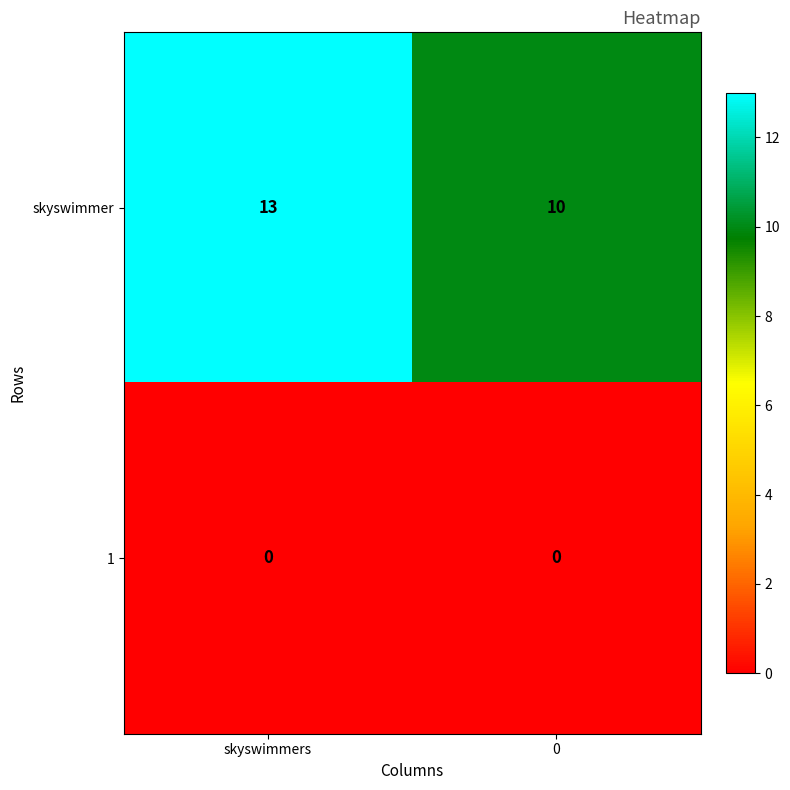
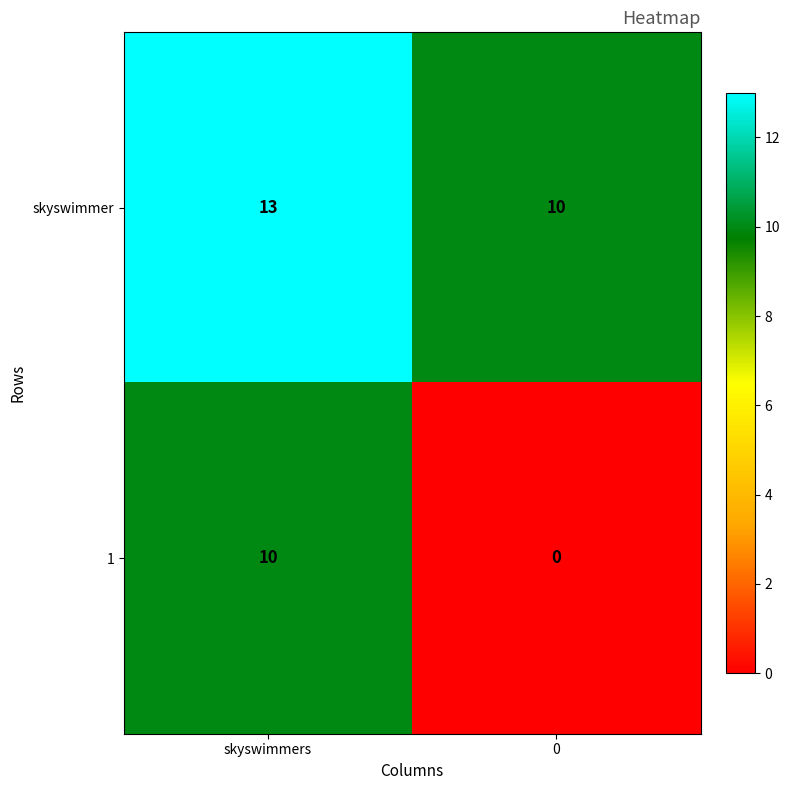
1, skyswimmers: 0 -> 10
